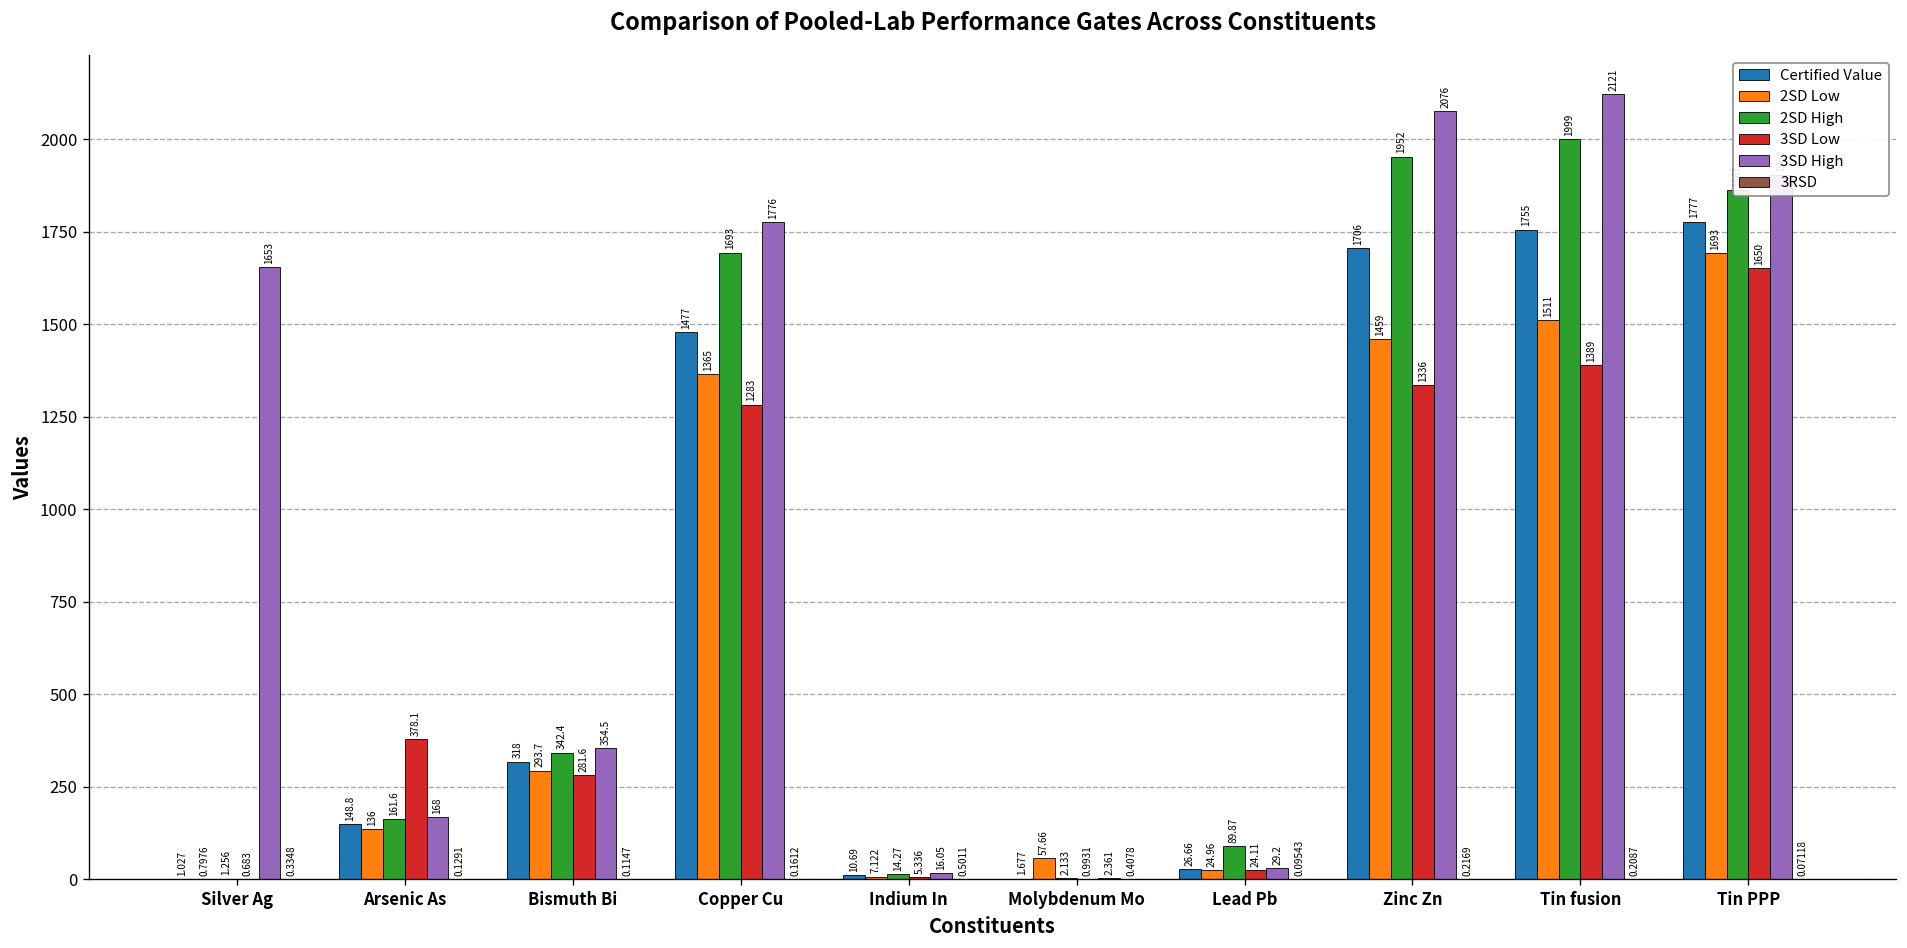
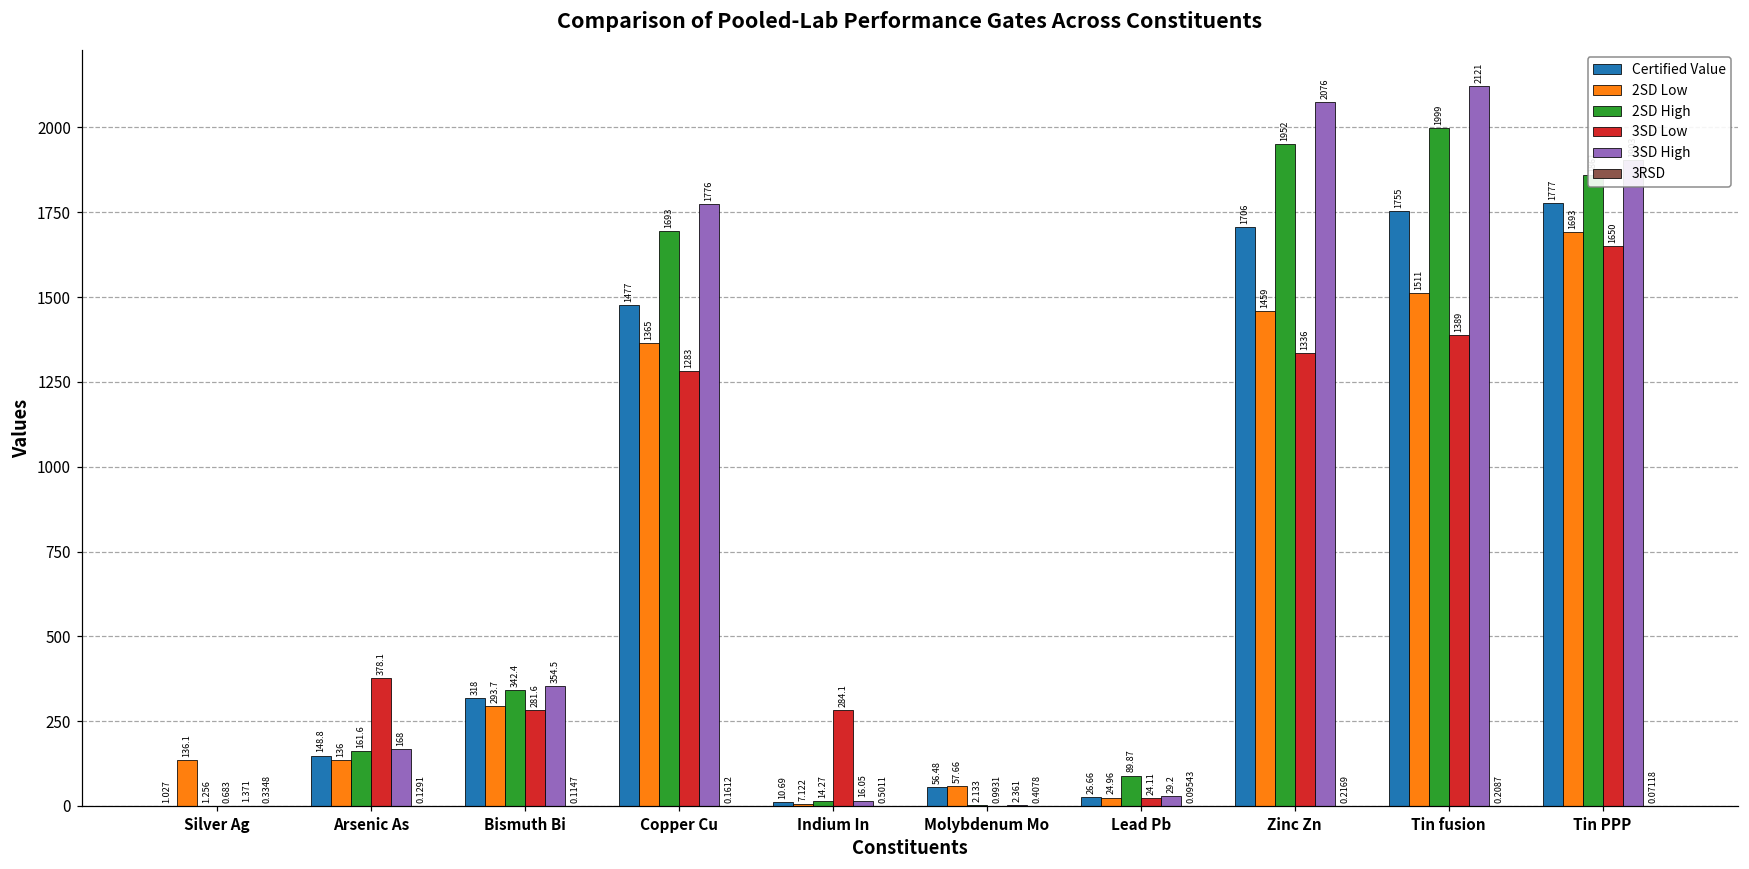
2SD Low, Silver Ag: 0.7976 -> 136.1
3SD High, Silver Ag: 1653 -> 1.371
3SD Low, Indium In: 5.336 -> 284.1
Certified Value, Molybdenum Mo: 1.677 -> 56.48
